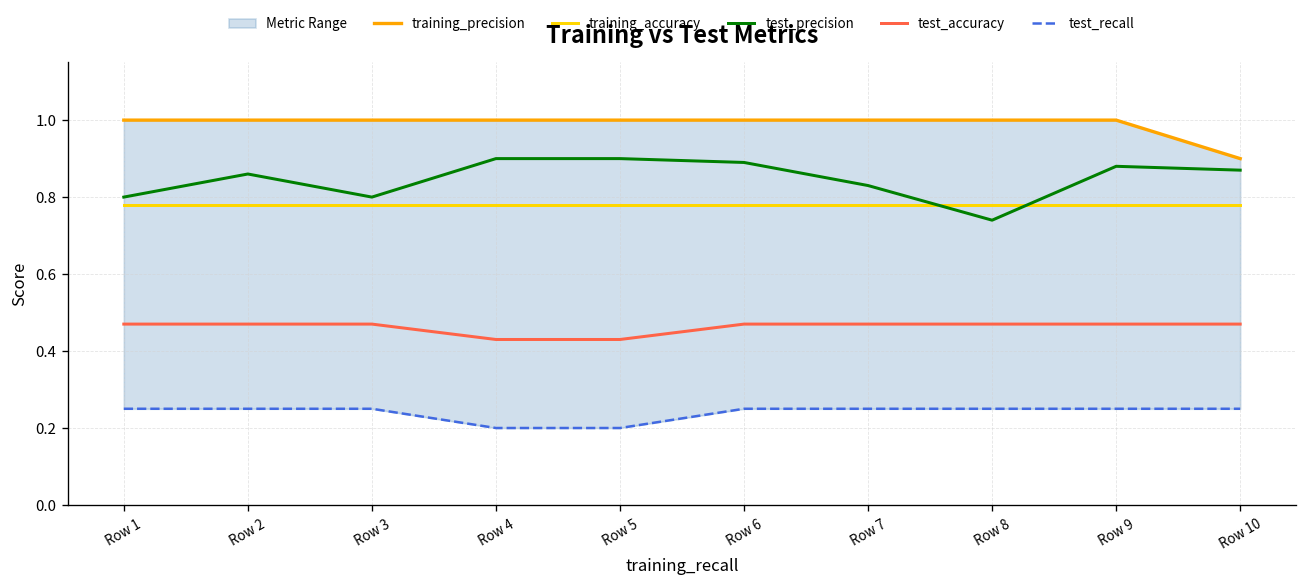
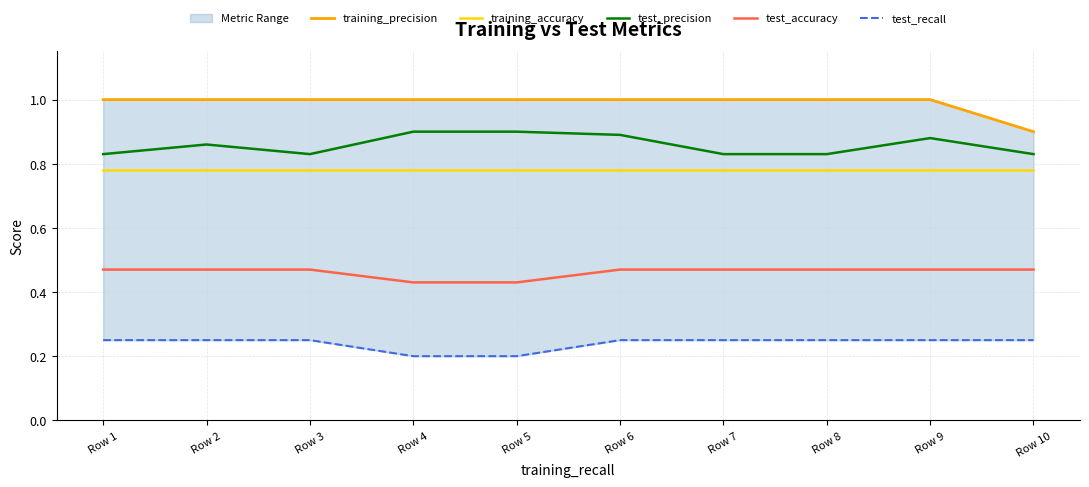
test_precision, Row 1: 0.80 -> 0.83
test_precision, Row 3: 0.80 -> 0.83
test_precision, Row 8: 0.74 -> 0.83
test_precision, Row 10: 0.87 -> 0.83
